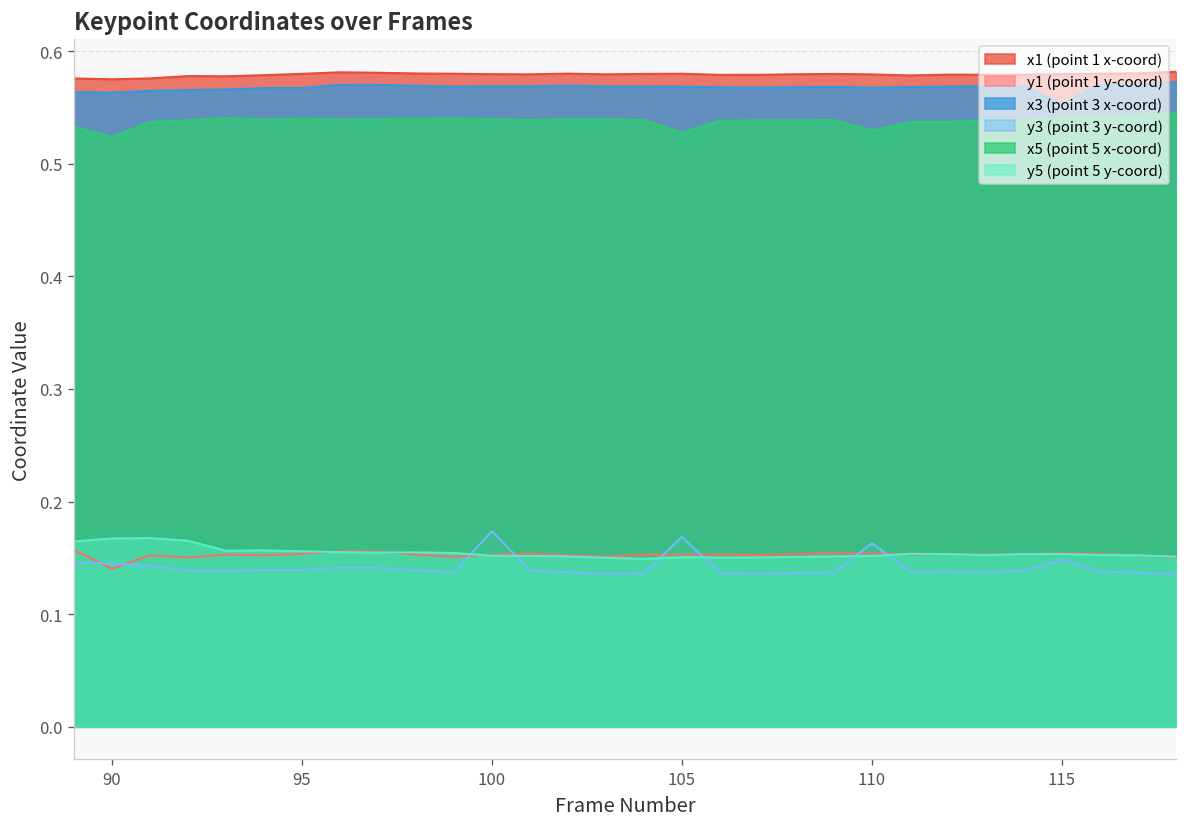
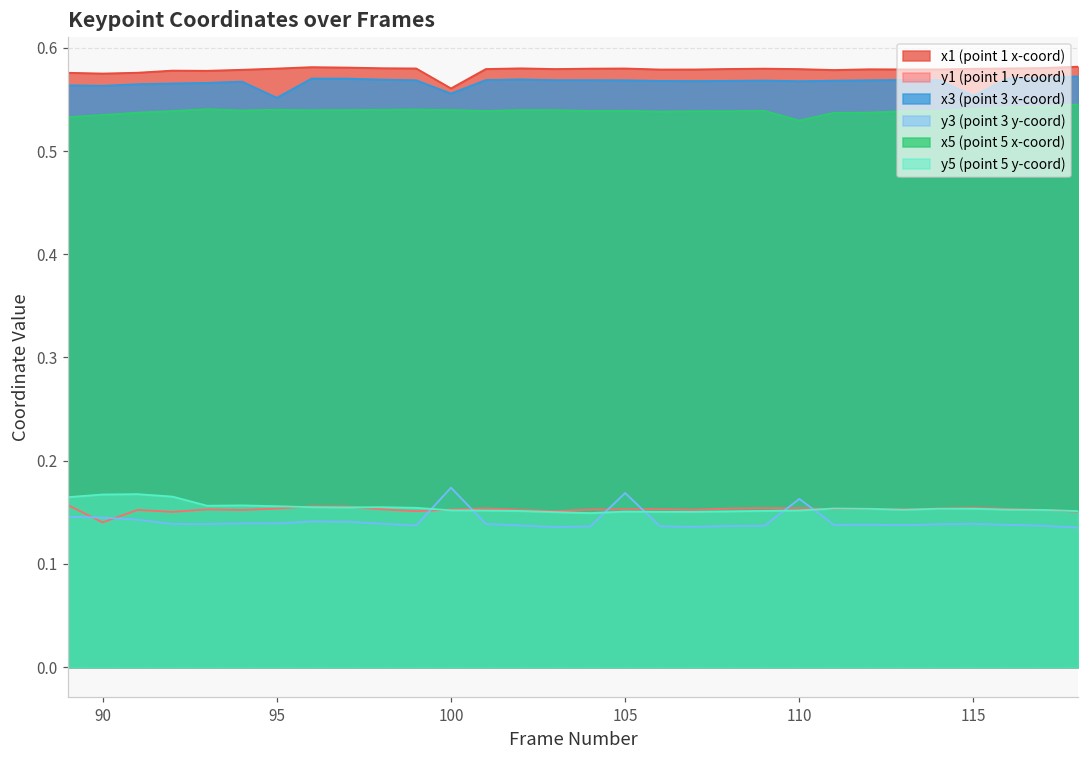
x5 (point 5 x-coord), 90: 0.52 -> 0.53
x3 (point 3 x-coord), 95: 0.57 -> 0.55
x1 (point 1 x-coord), 100: 0.58 -> 0.56
x3 (point 3 x-coord), 100: 0.57 -> 0.56
x5 (point 5 x-coord), 105: 0.53 -> 0.54
y3 (point 3 y-coord), 115: 0.15 -> 0.14
